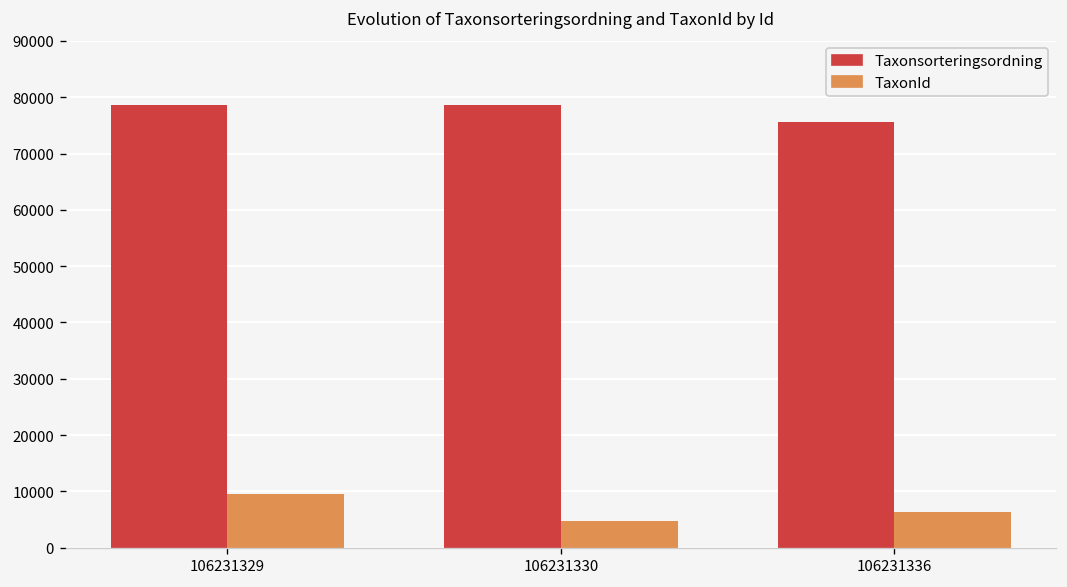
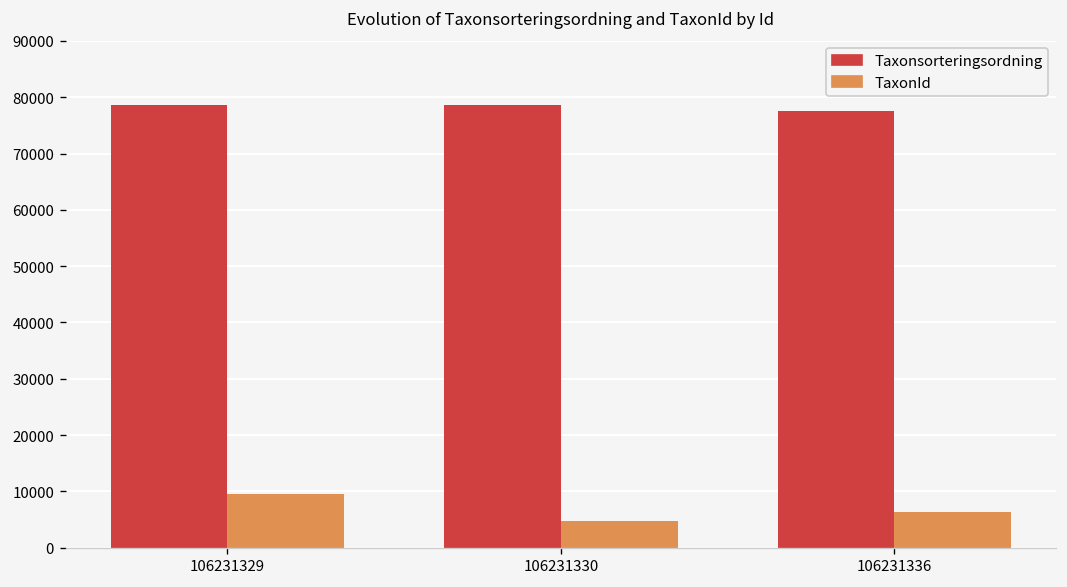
Taxonsorteringsordning, 106231336: 76000 -> 78000
